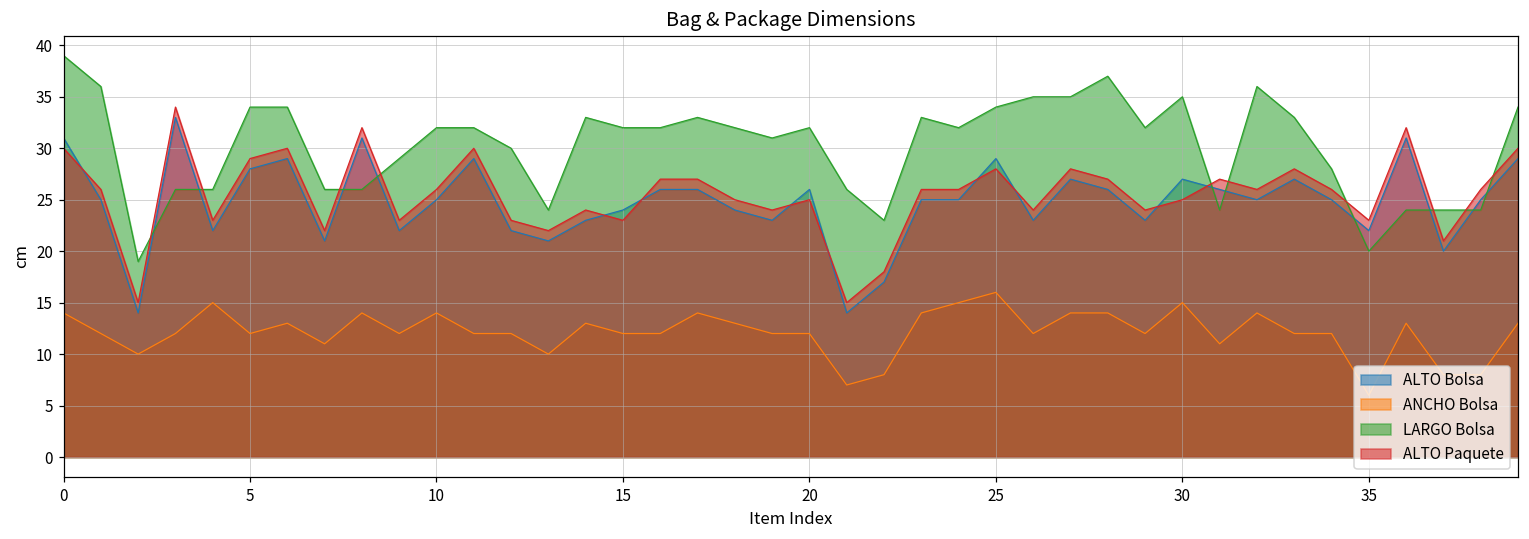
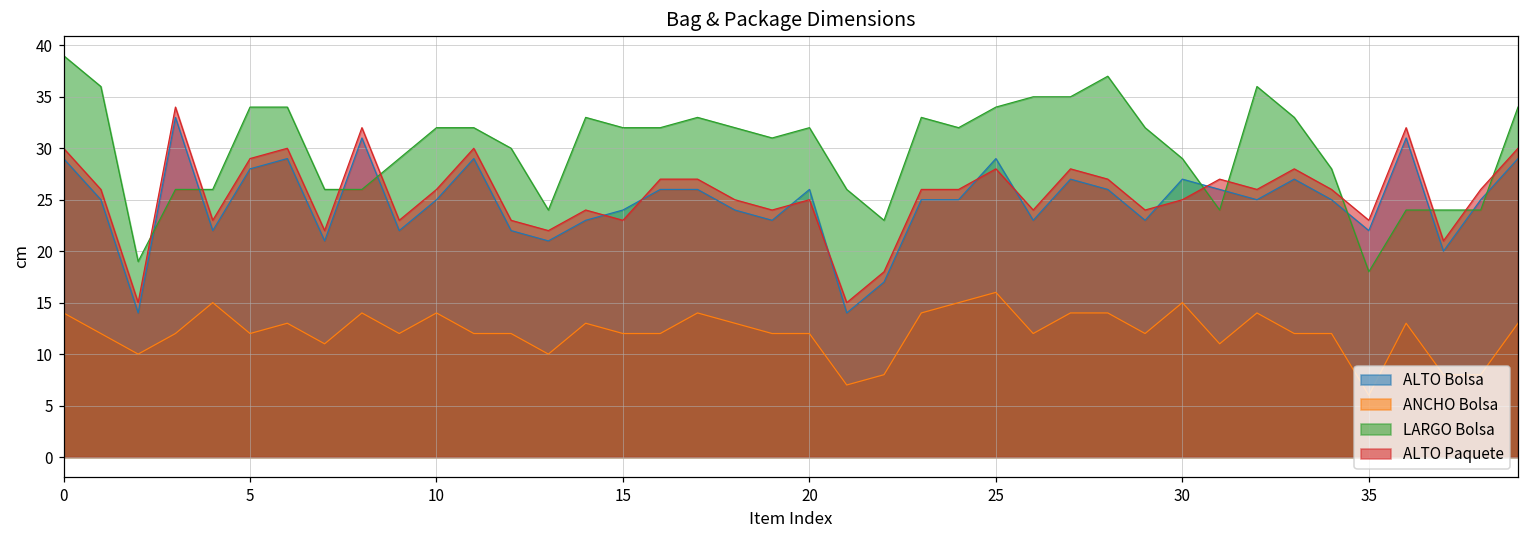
ALTO Bolsa, 0: 31 -> 29
LARGO Bolsa, 30: 35 -> 29
LARGO Bolsa, 35: 20 -> 18
